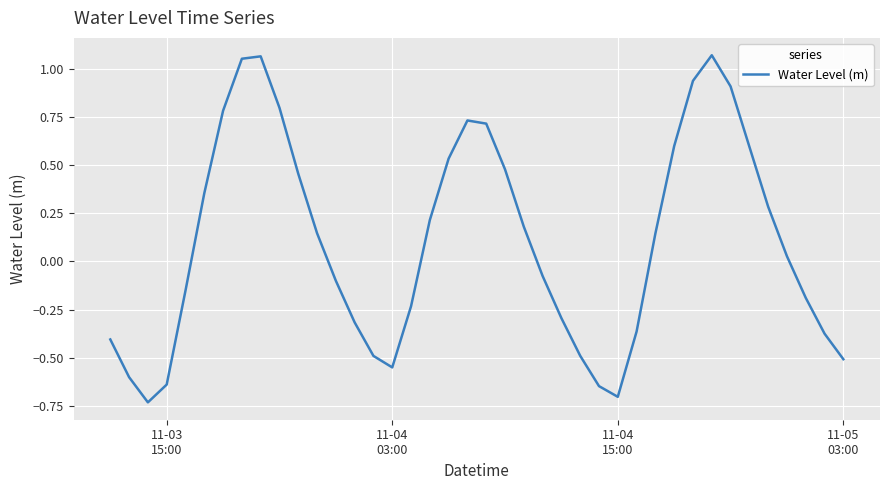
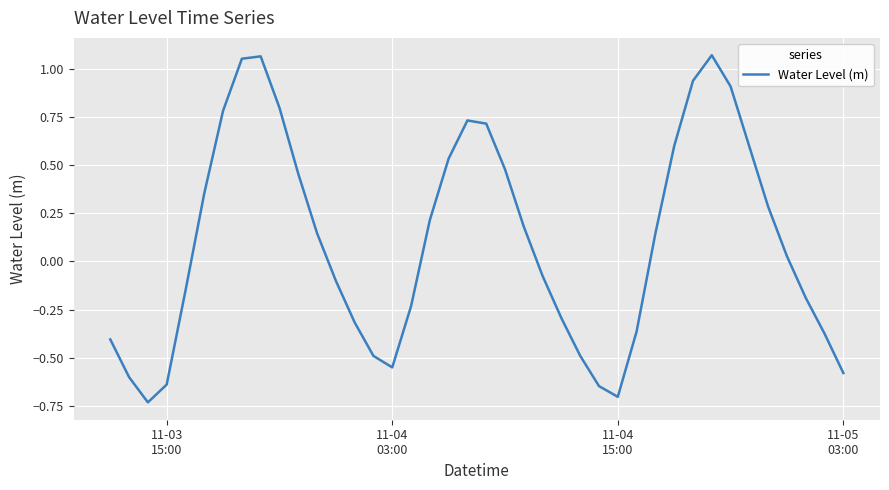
11-05 03:00: -0.51 -> -0.58
